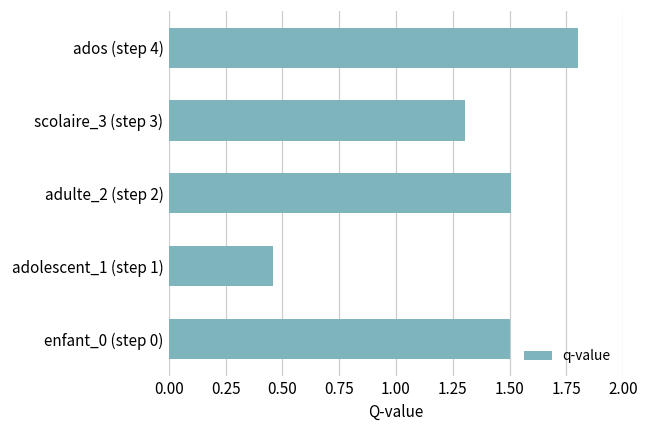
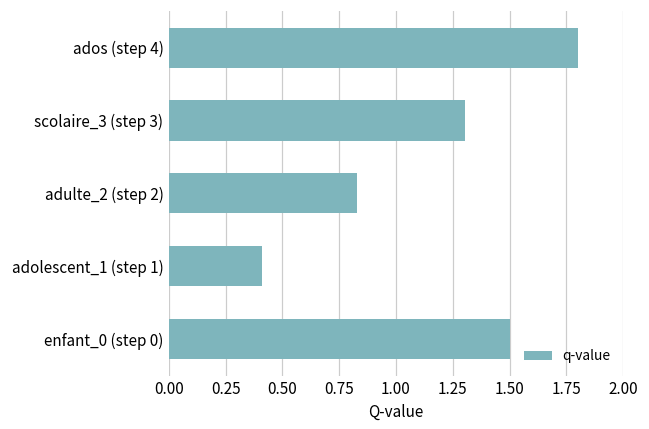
adulte_2 (step 2): 1.51 -> 0.83
adolescent_1 (step 1): 0.46 -> 0.41
